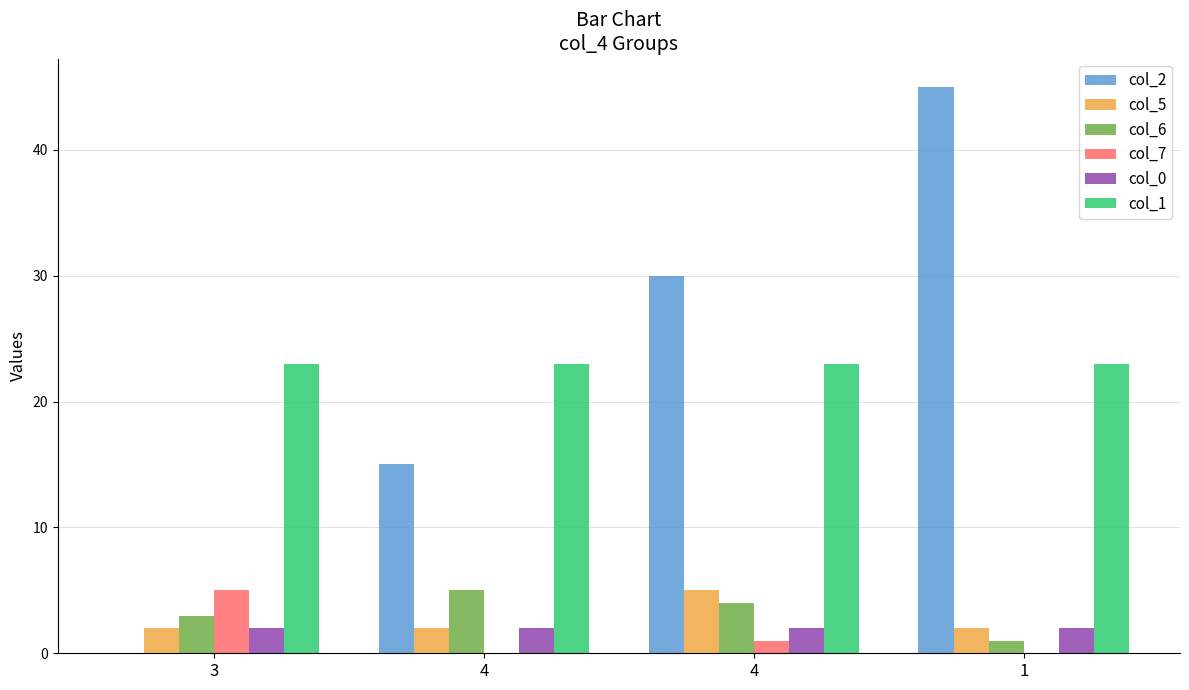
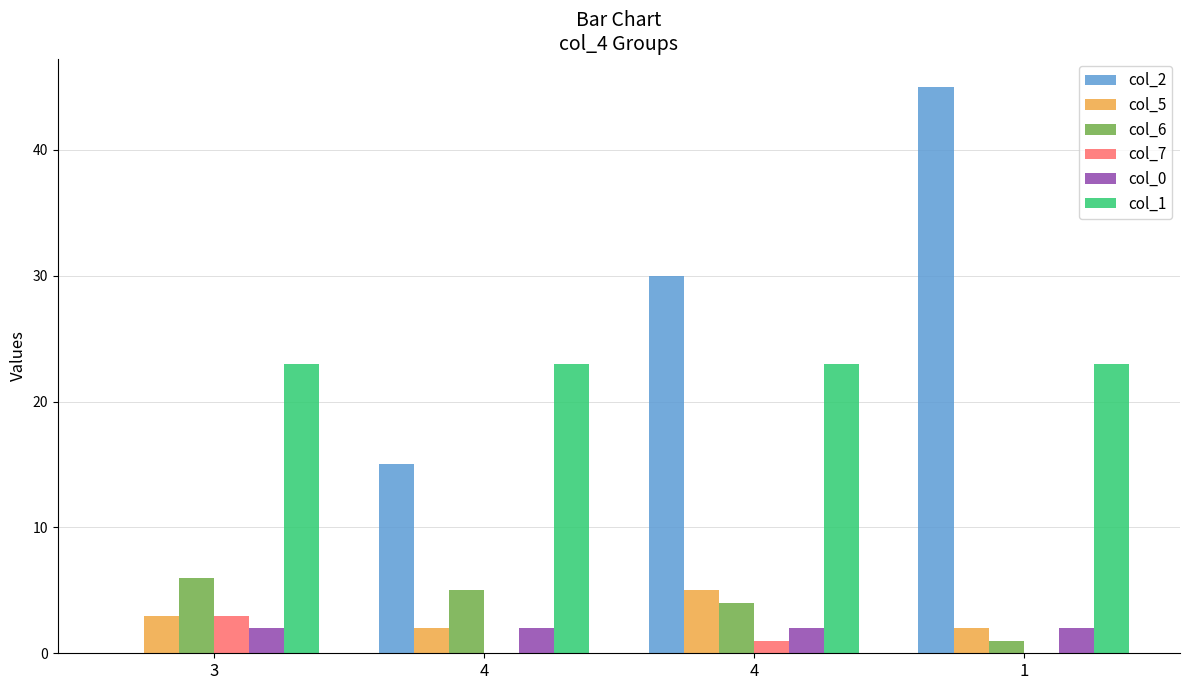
col_5, 3: 2 -> 3
col_6, 3: 3 -> 6
col_7, 3: 5 -> 3
